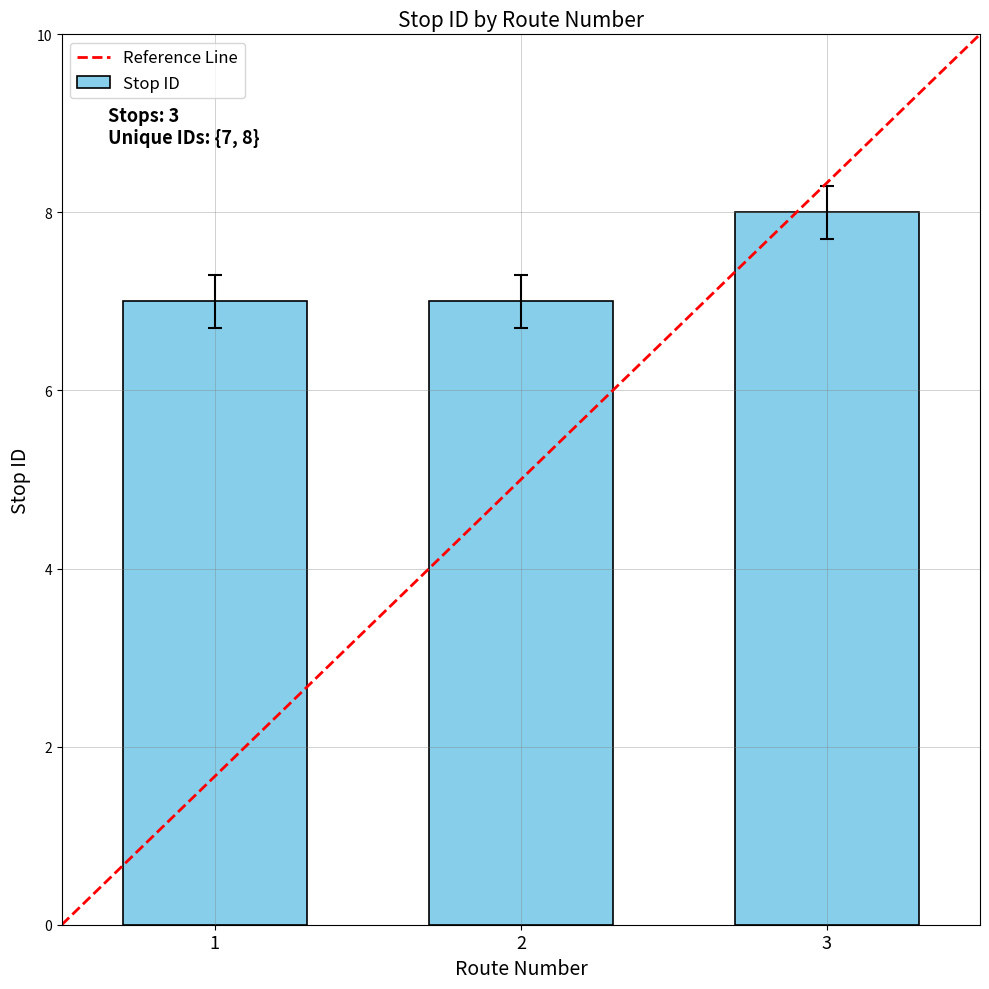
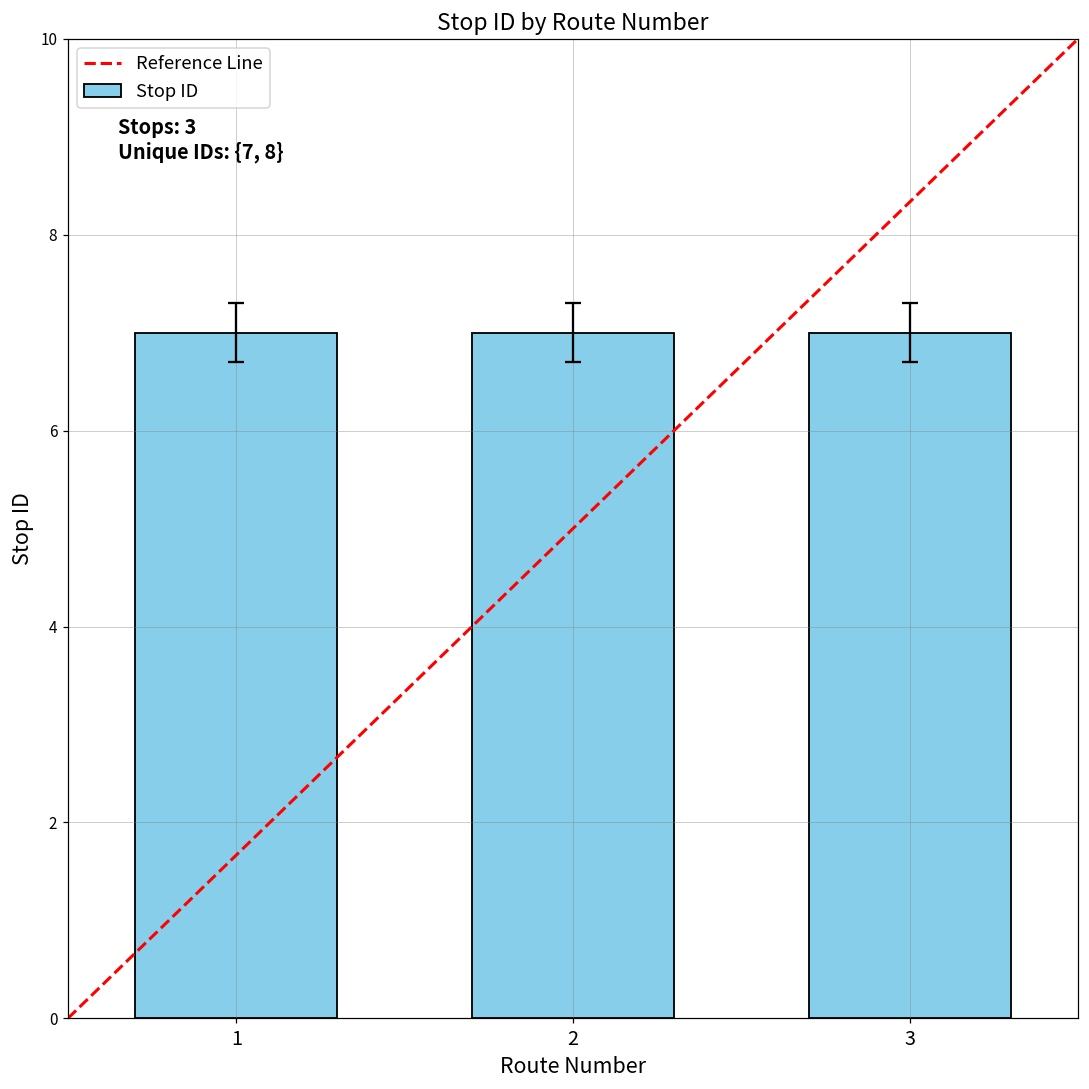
Stop ID, 3: 8 -> 7
